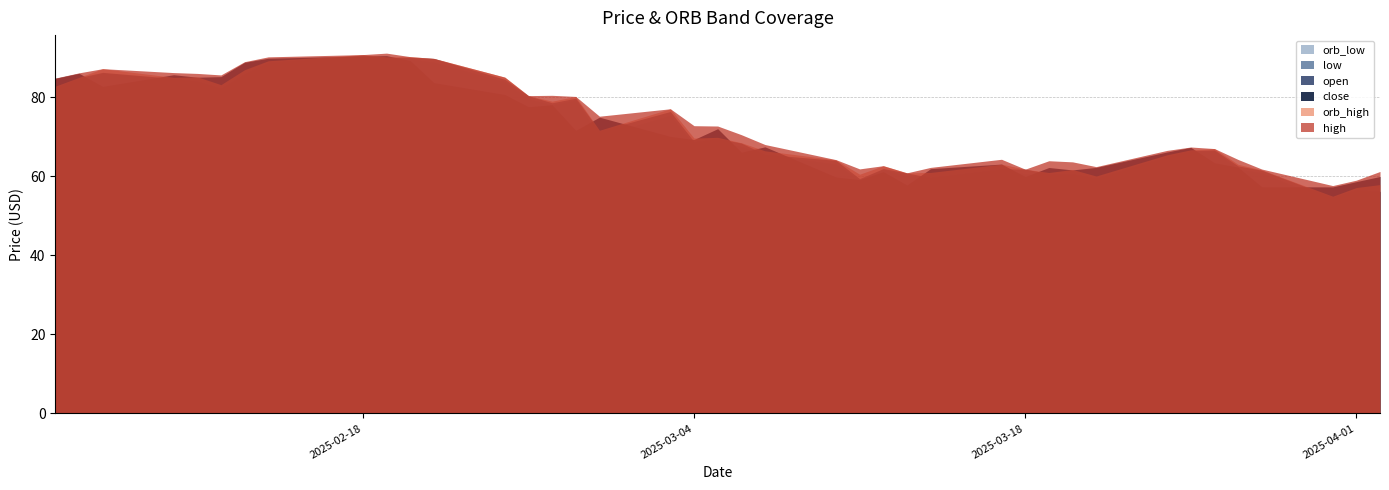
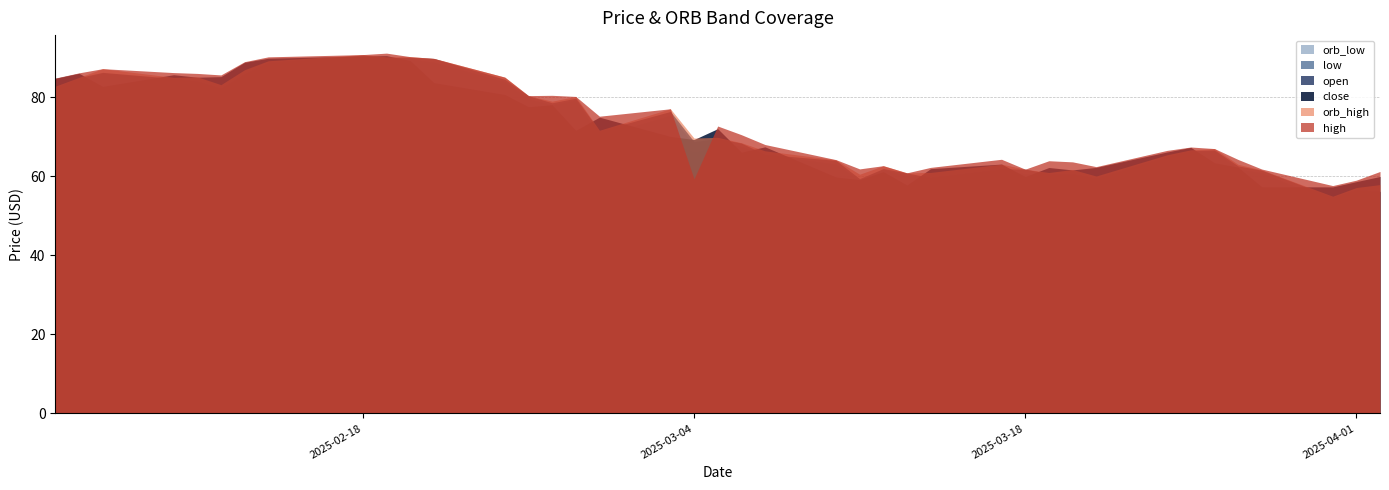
high, 2025-03-04: 73 -> 59
